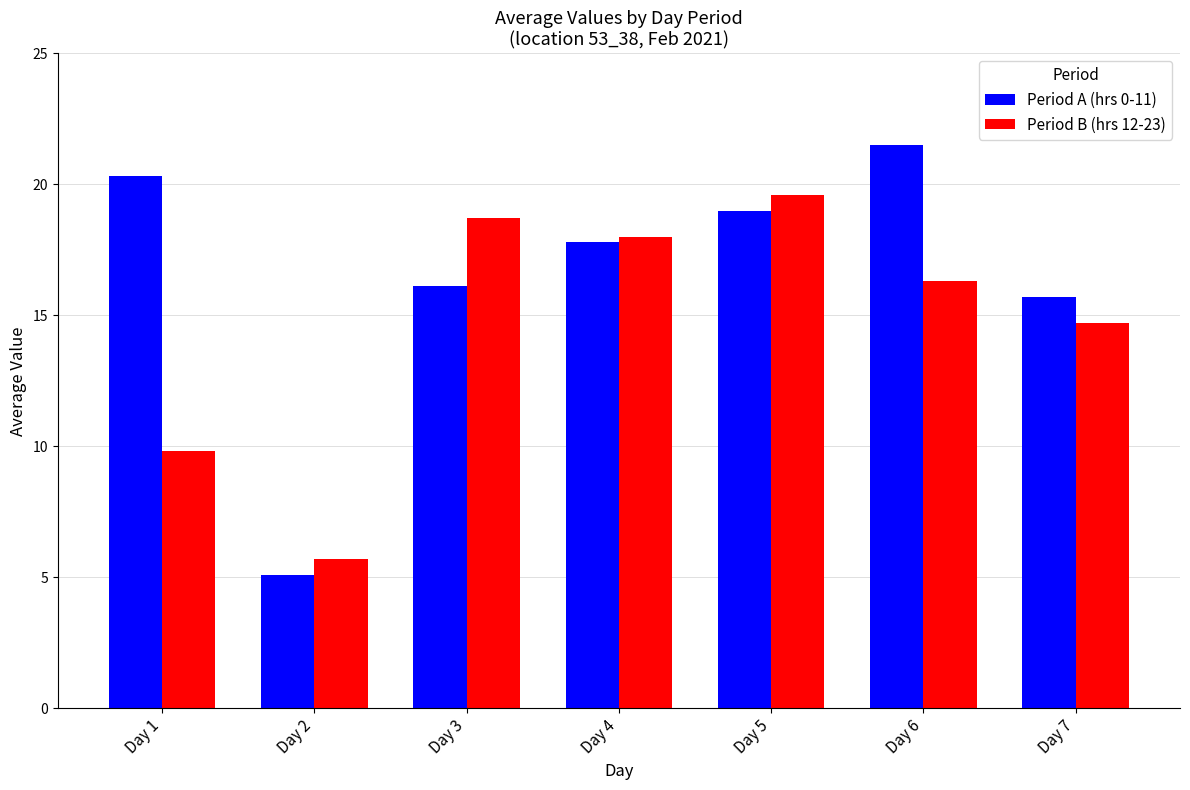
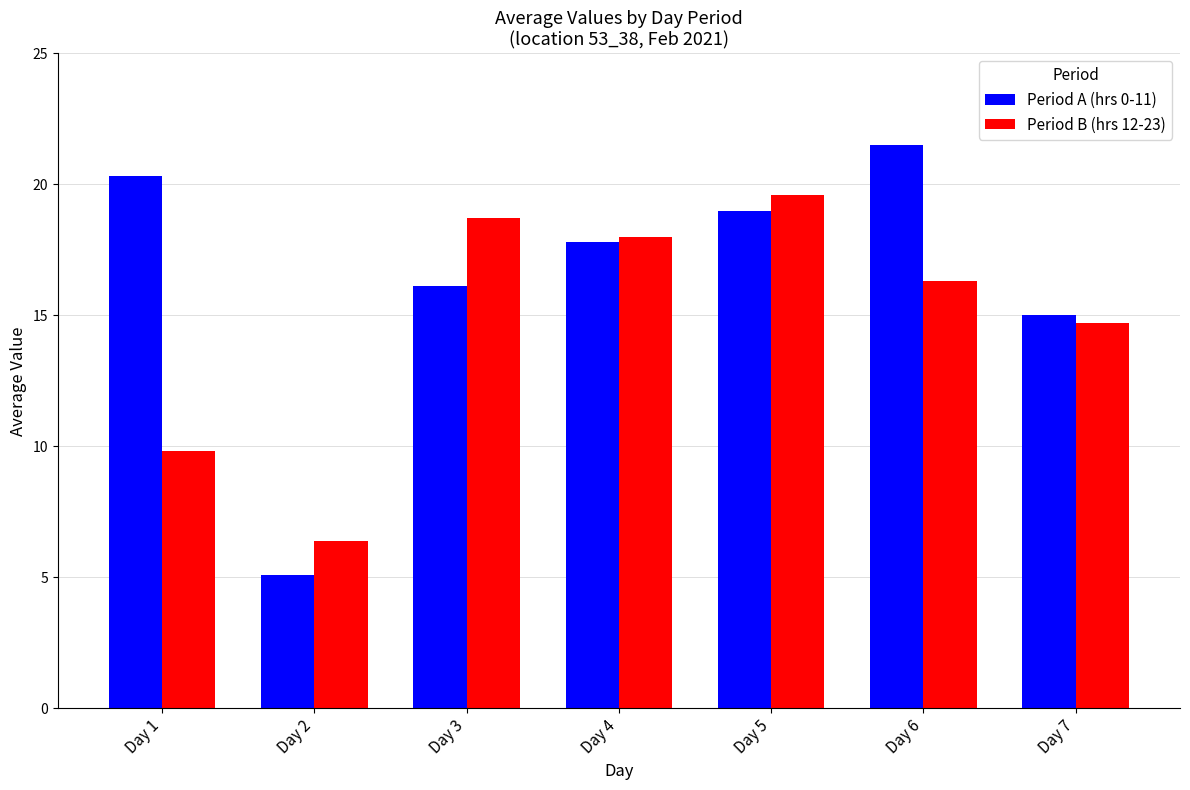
Period B (hrs 12-23), Day 2: 5.7 -> 6.4
Period A (hrs 0-11), Day 7: 15.7 -> 15.0
